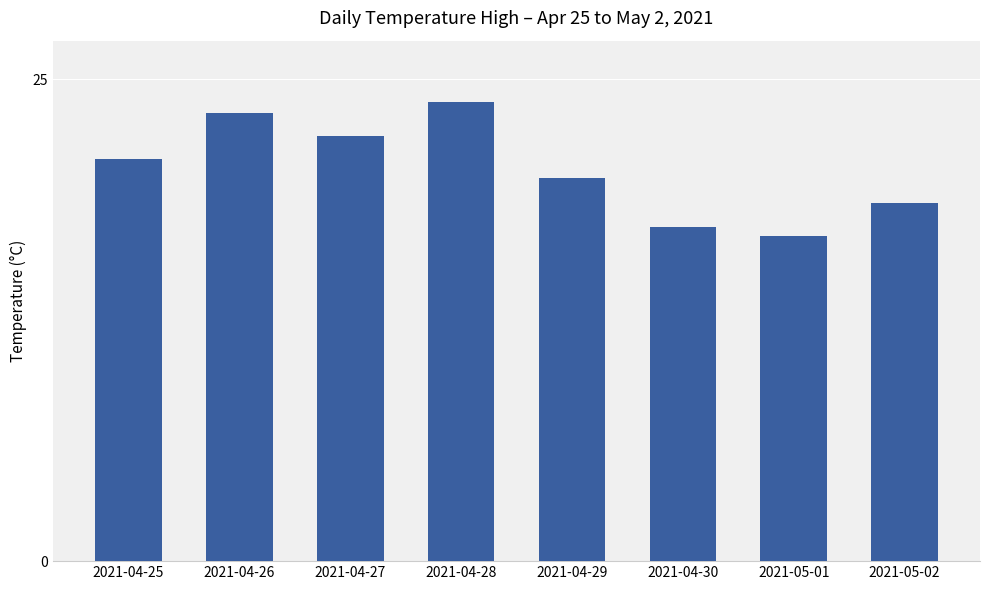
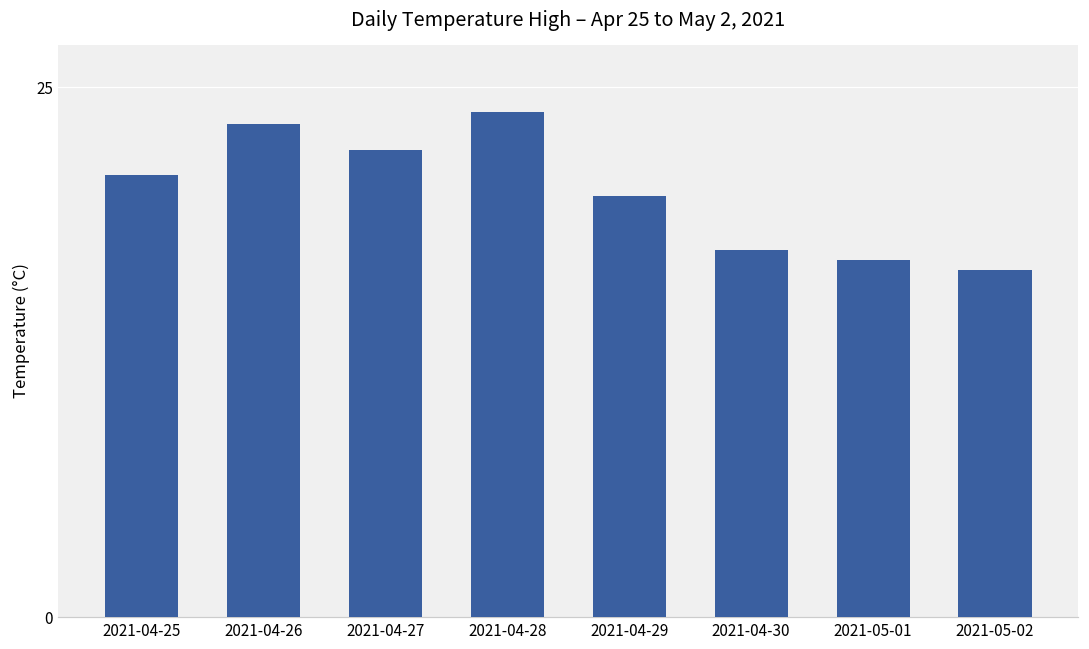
2021-05-02: 18.6 -> 16.4
